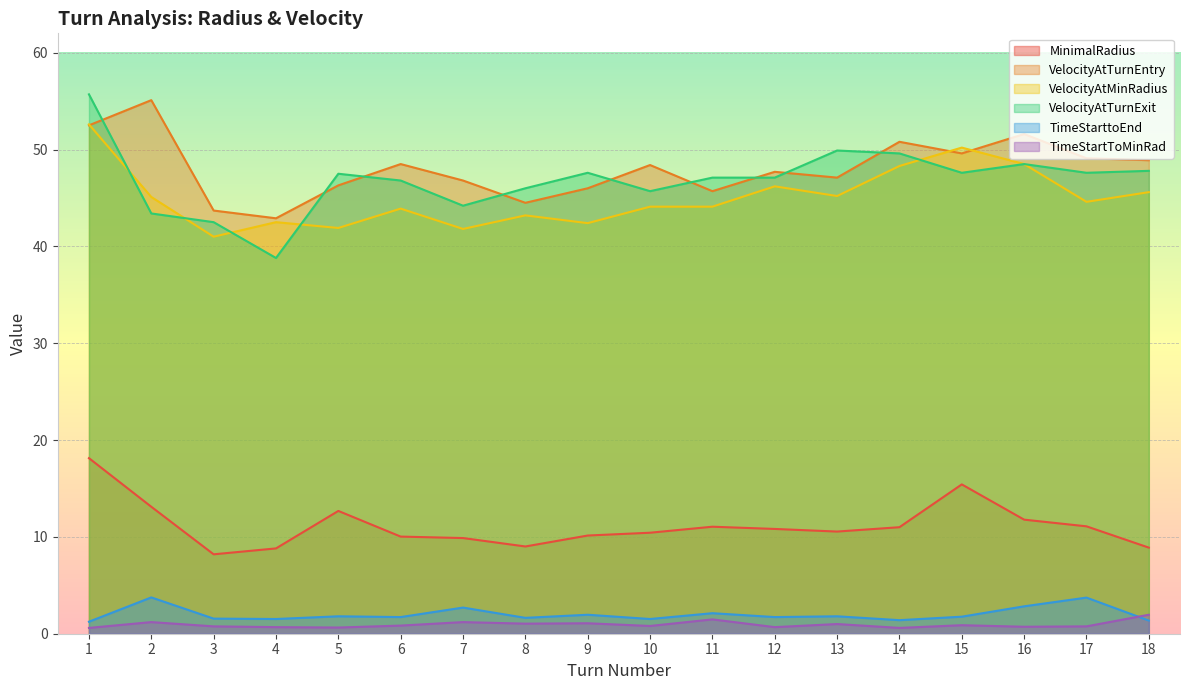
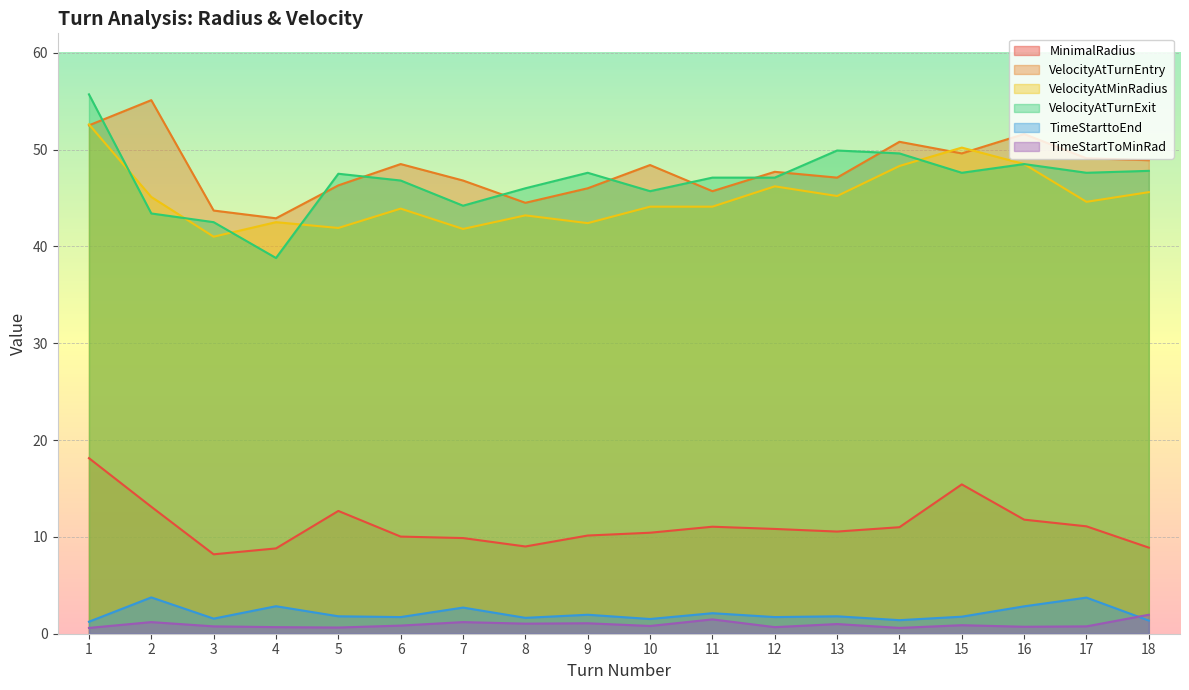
TimeStarttoEnd, 4: 2 -> 3
